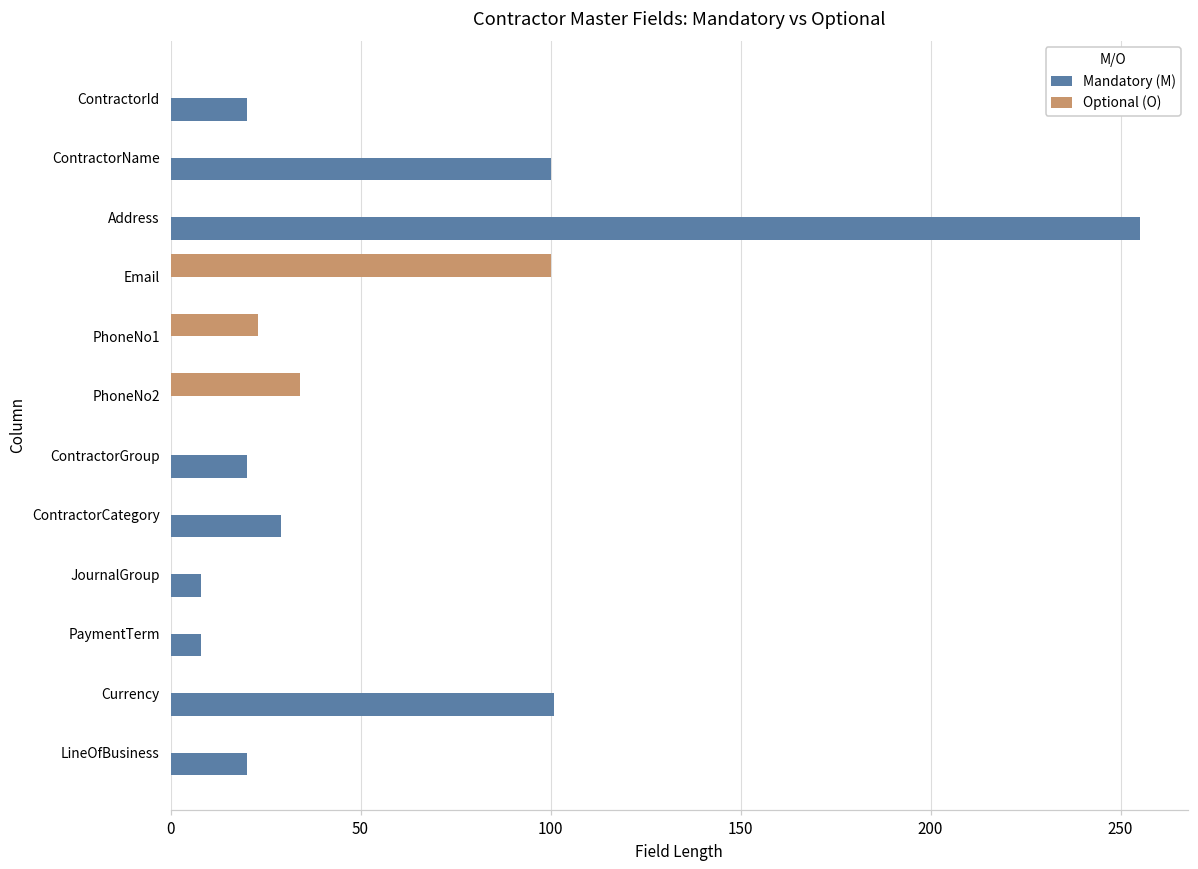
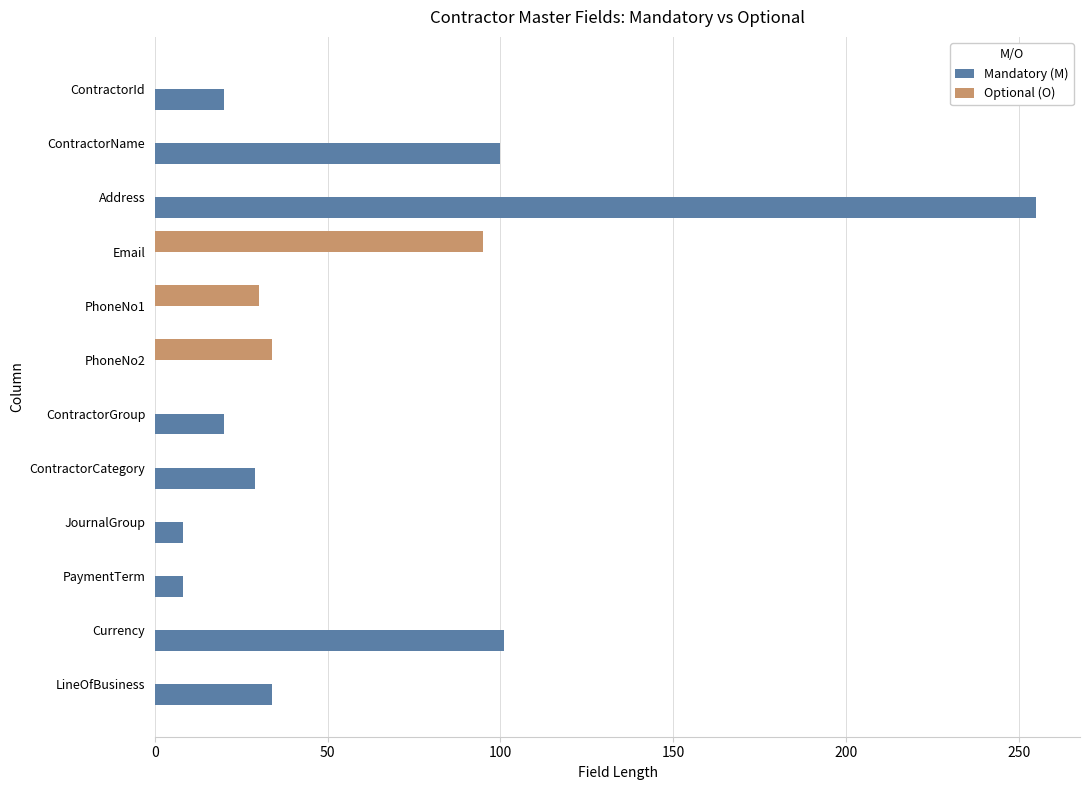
Optional (O), Email: 100 -> 95
Optional (O), PhoneNo1: 23 -> 30
Mandatory (M), LineOfBusiness: 20 -> 34
